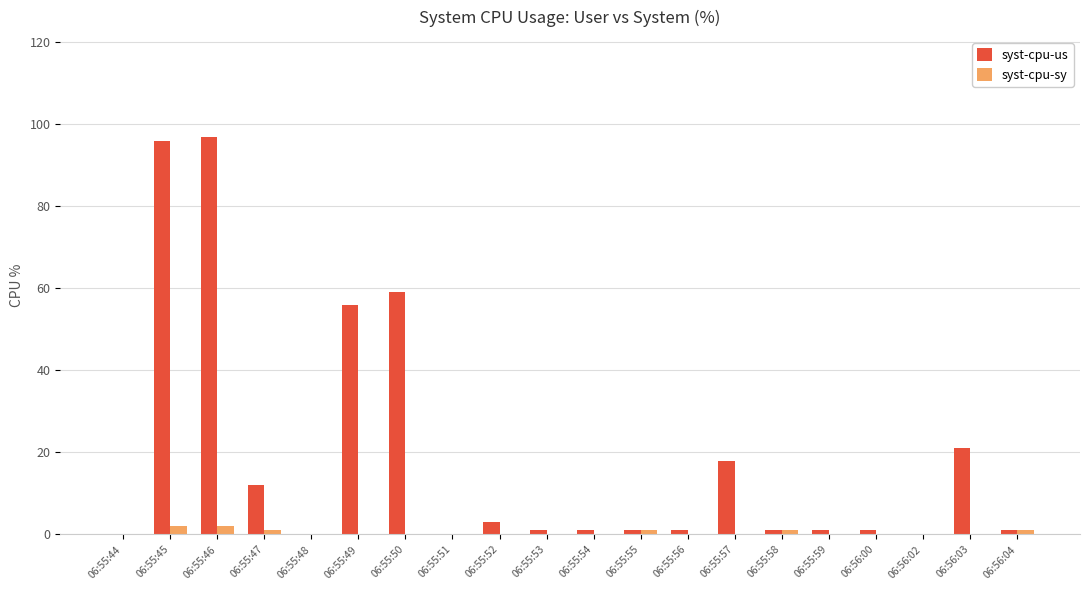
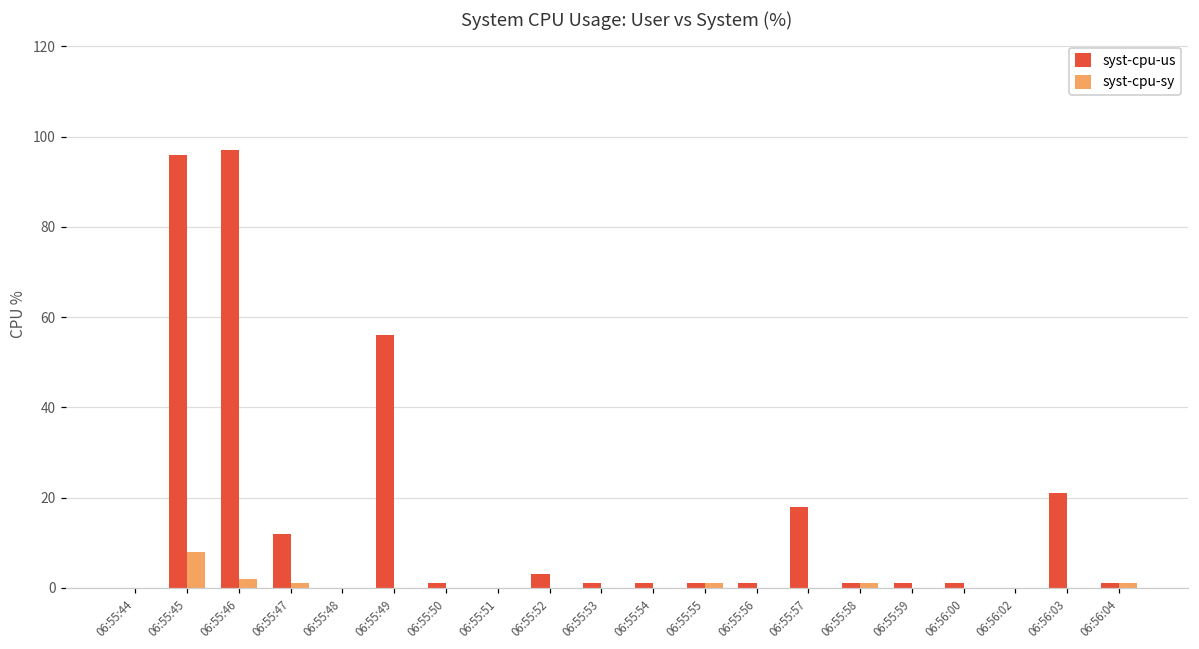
syst-cpu-sy, 06:55:45: 2 -> 8
syst-cpu-us, 06:55:50: 59 -> 1
